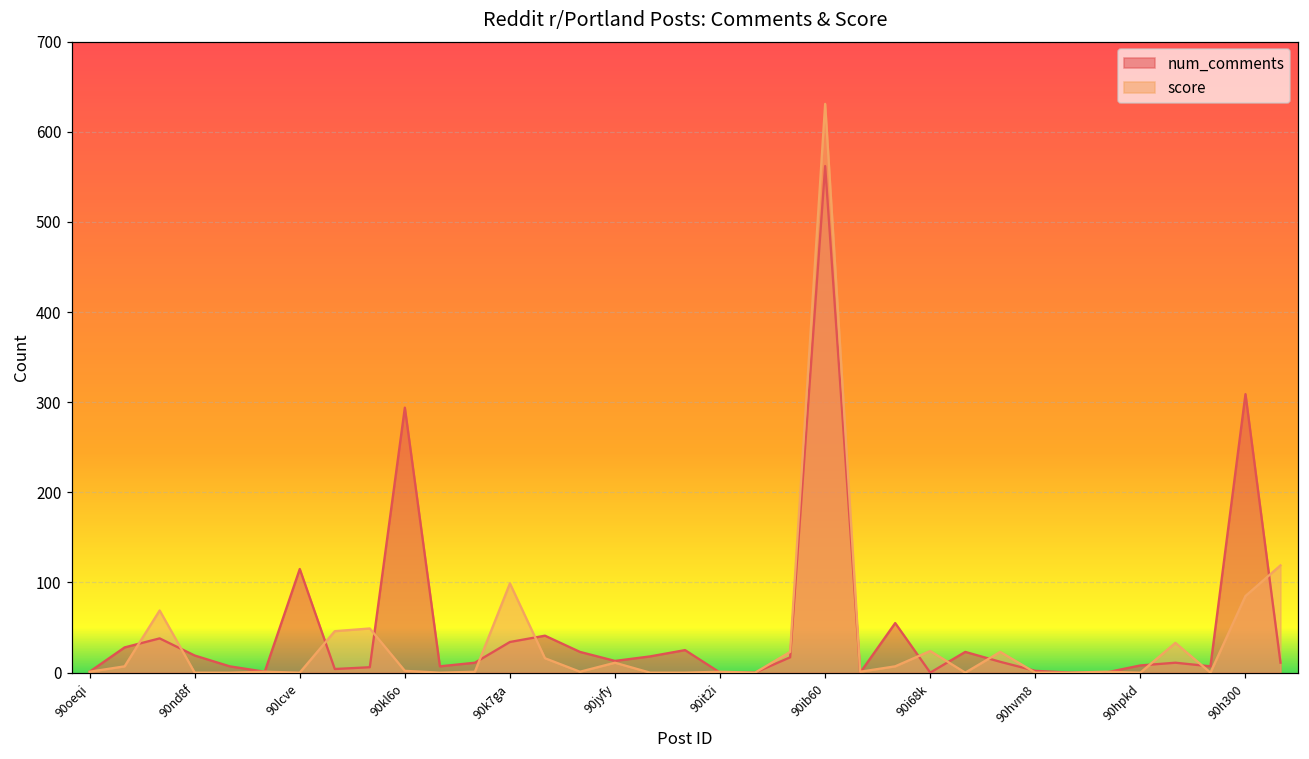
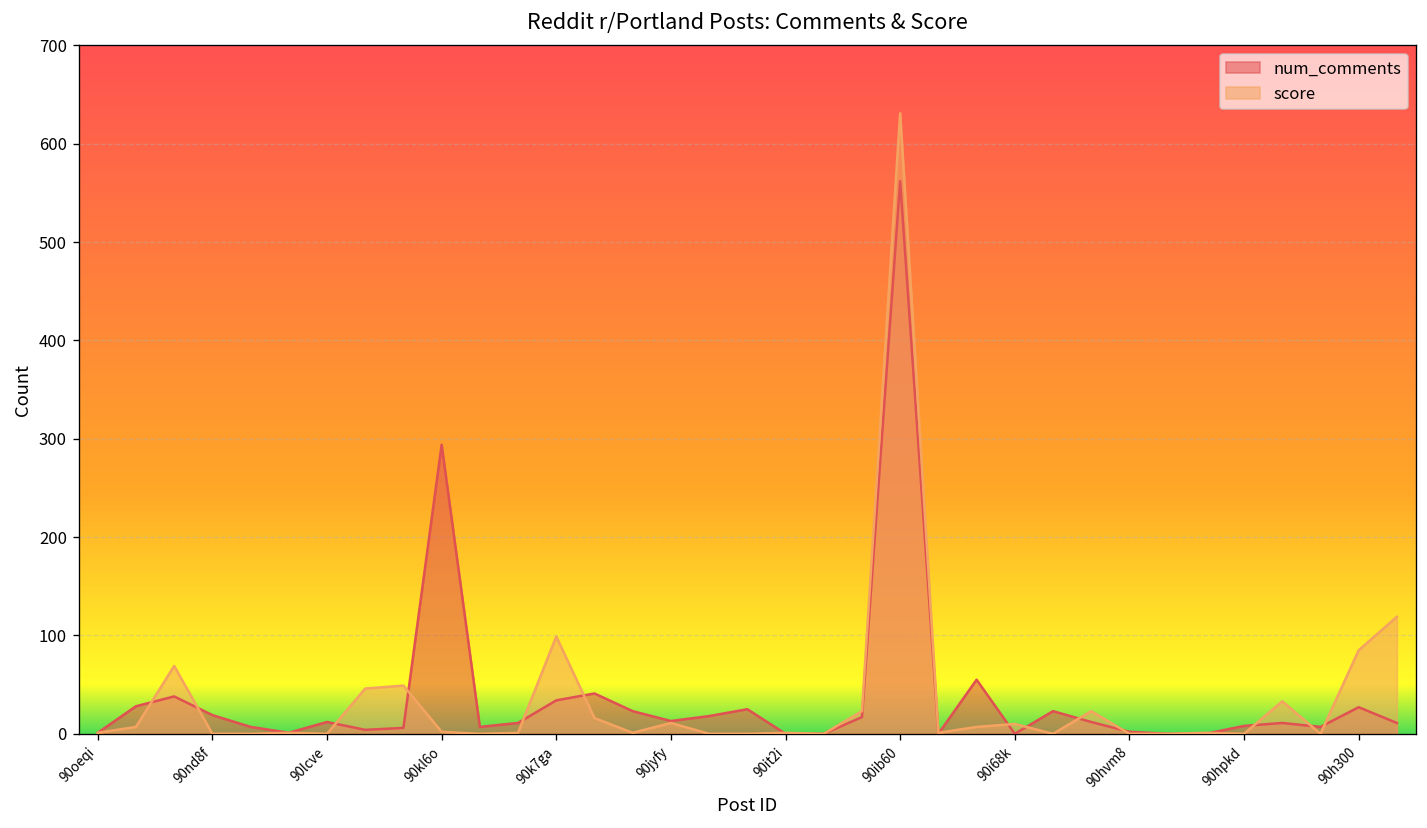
num_comments, 90lcve: 120 -> 10
score, 90i68k: 20 -> 10
num_comments, 90h300: 310 -> 30
